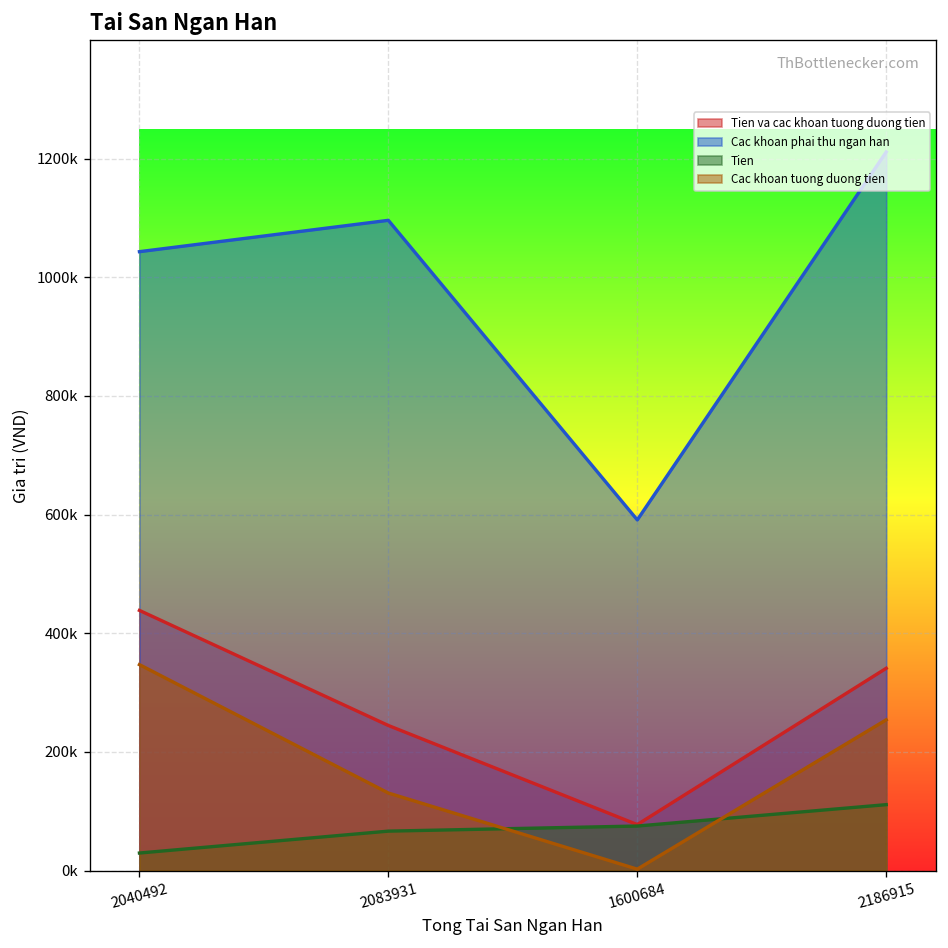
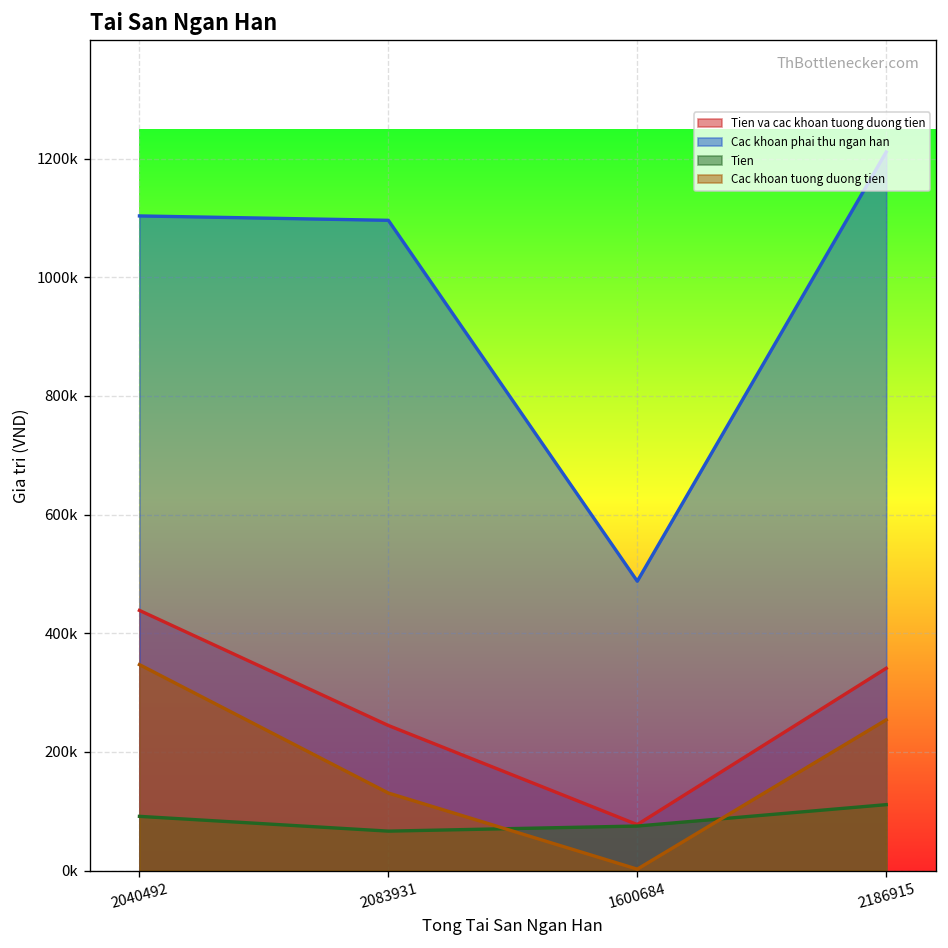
Cac khoan phai thu ngan han, 2040492: 1040000 -> 1100000
Tien, 2040492: 30000 -> 90000
Cac khoan phai thu ngan han, 1600684: 590000 -> 490000
